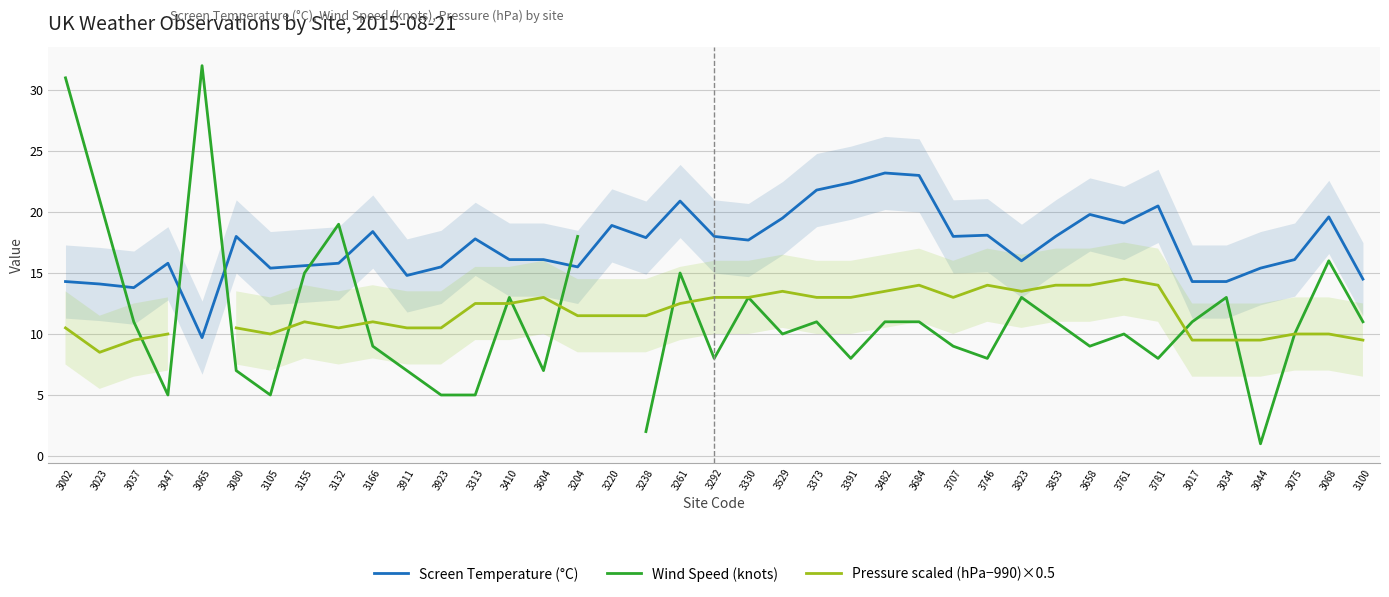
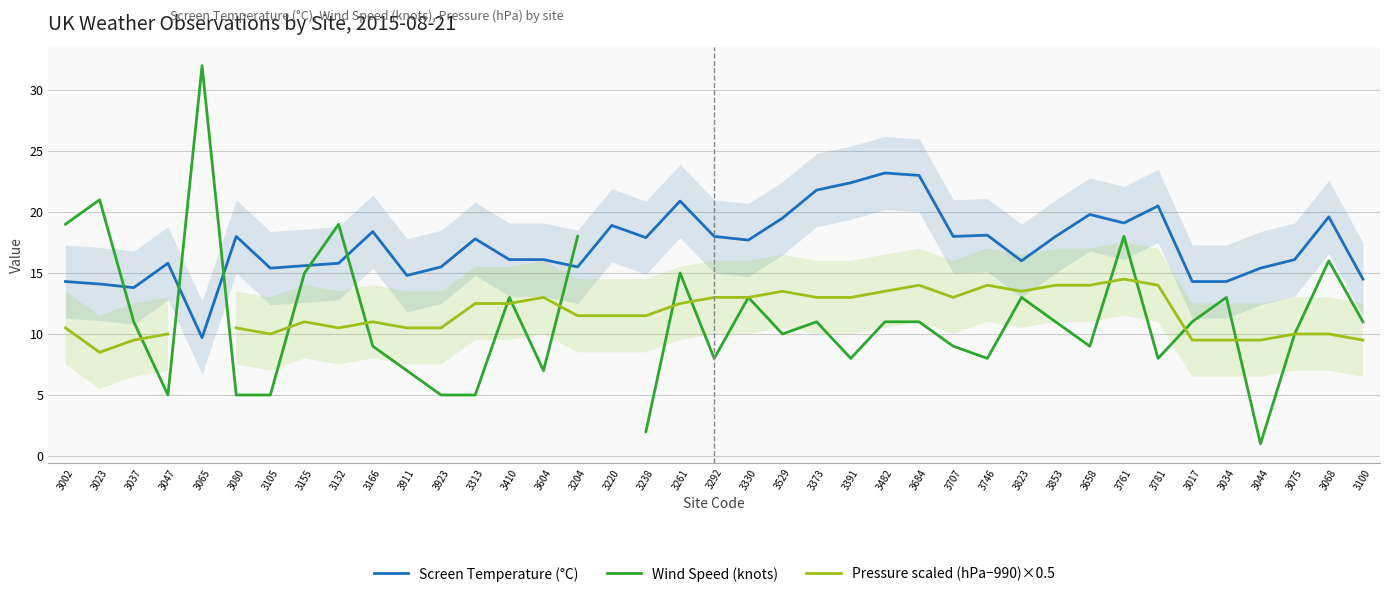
Wind Speed (knots), 3002: 31 -> 19
Wind Speed (knots), 3080: 7 -> 5
Wind Speed (knots), 3761: 10 -> 18
